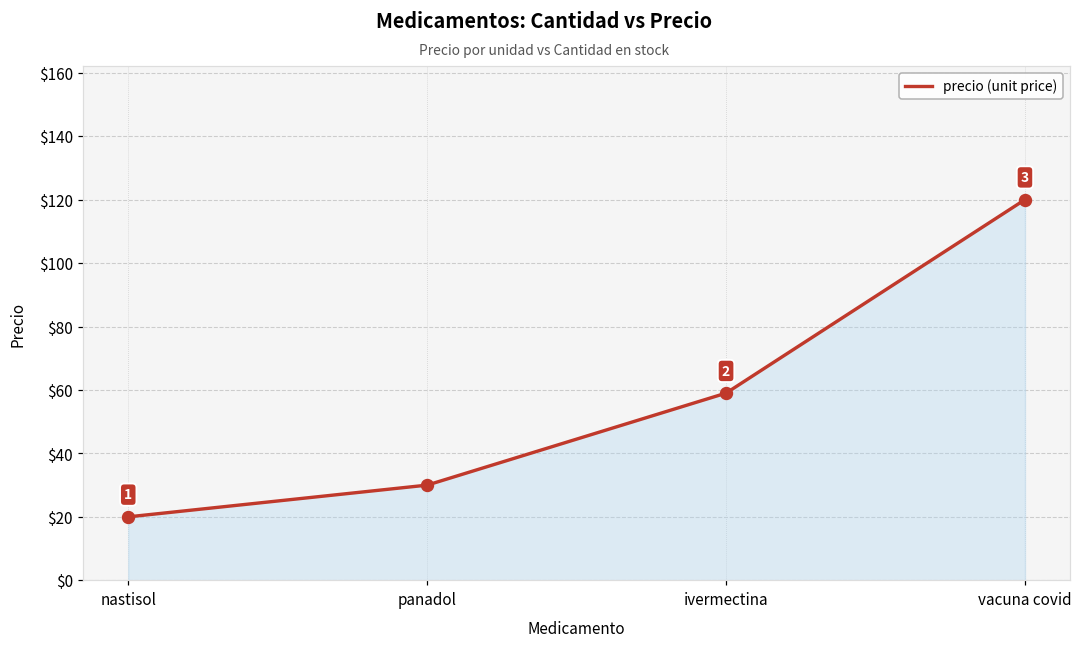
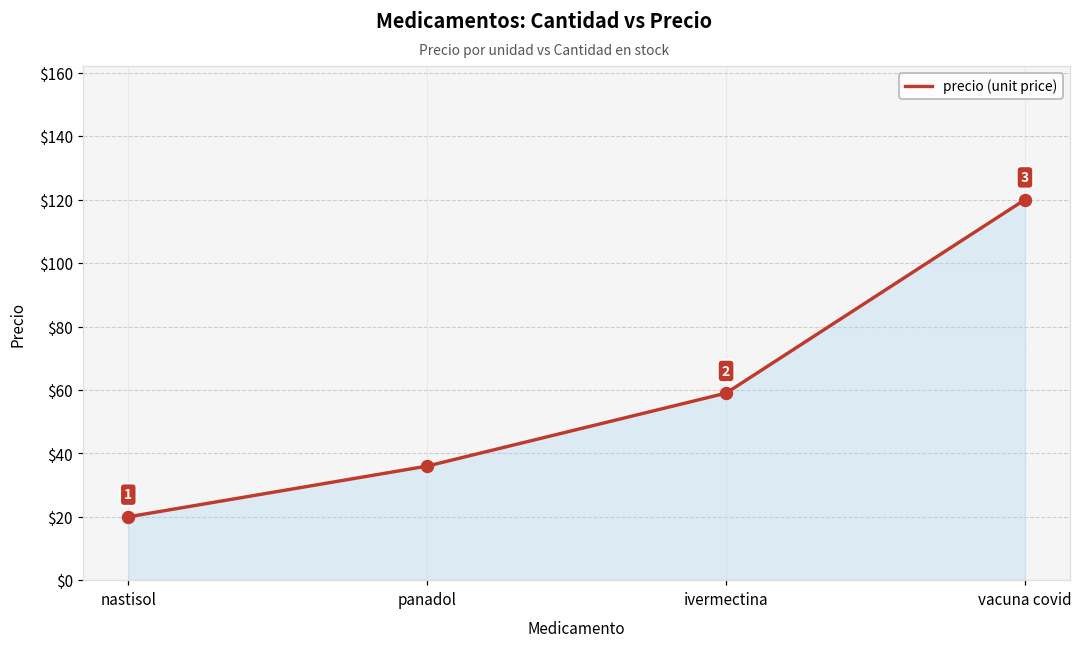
panadol: $30 -> $36
